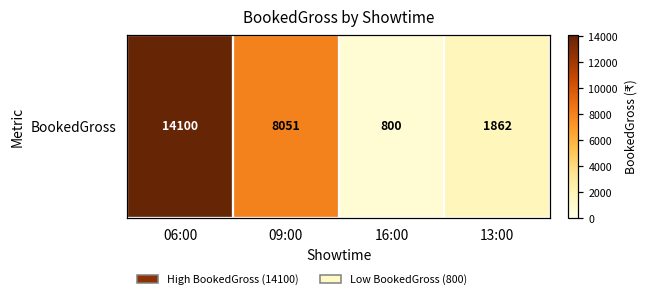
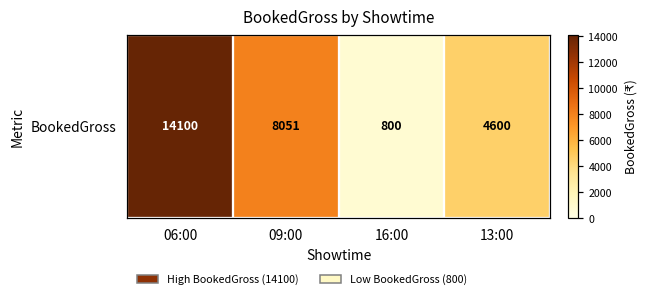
BookedGross, 13:00: 1862 -> 4600
